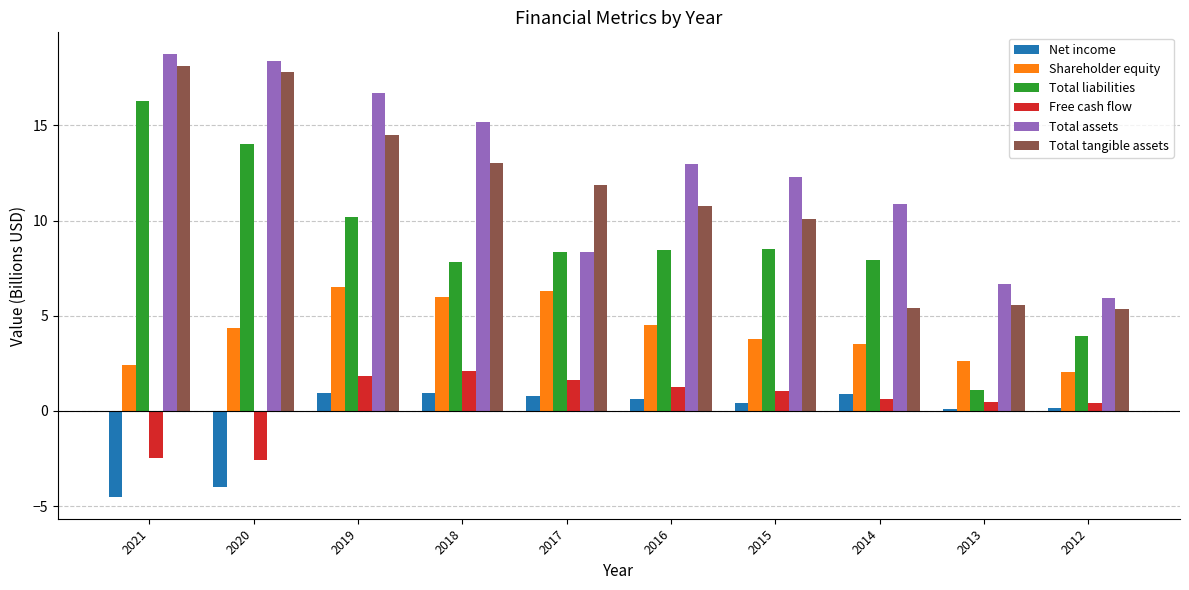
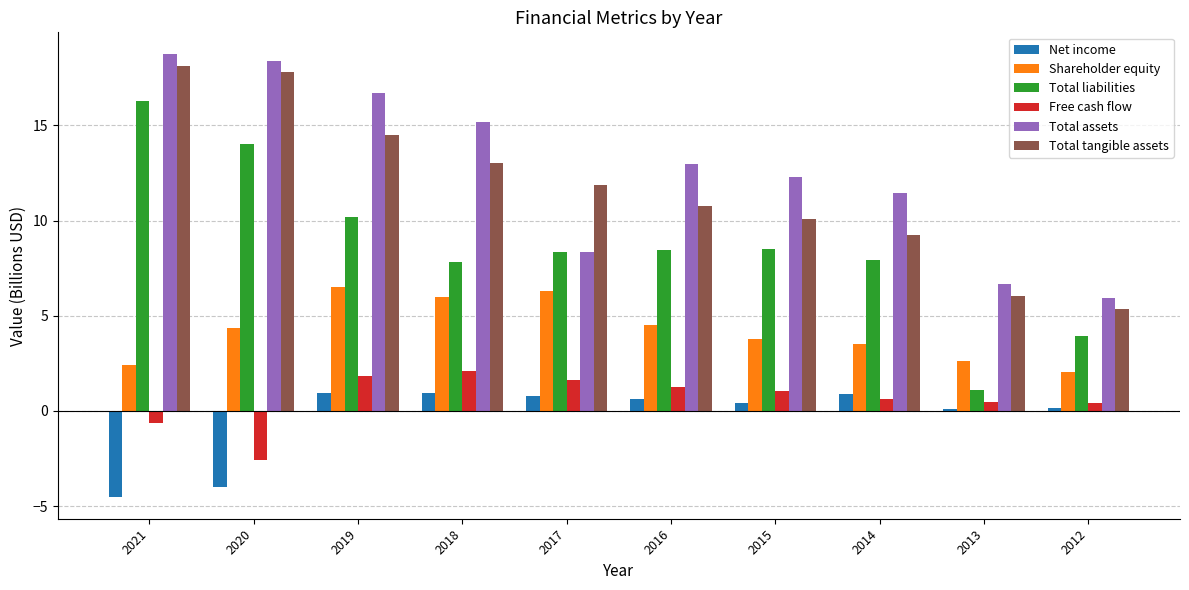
Free cash flow, 2021: -2.5 -> -0.6
Total assets, 2014: 10.9 -> 11.5
Total tangible assets, 2014: 5.4 -> 9.3
Total tangible assets, 2013: 5.5 -> 6.0
